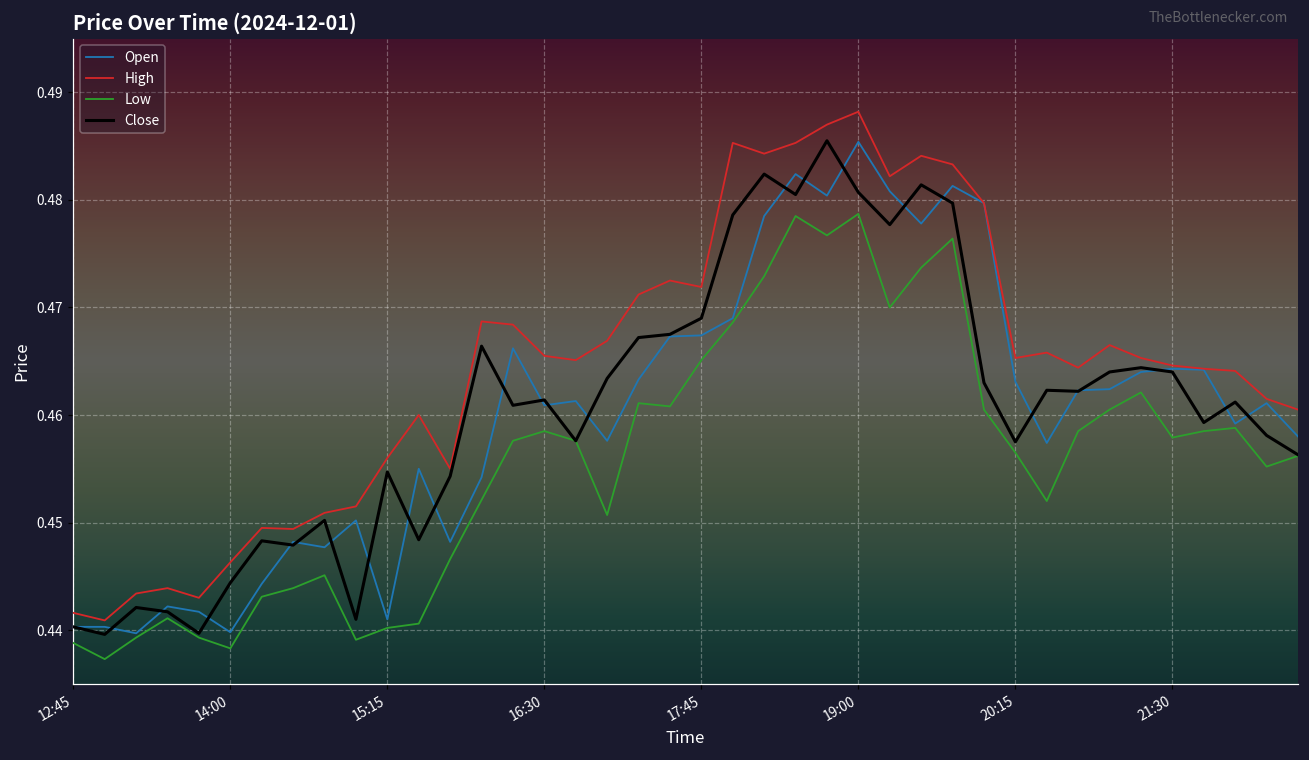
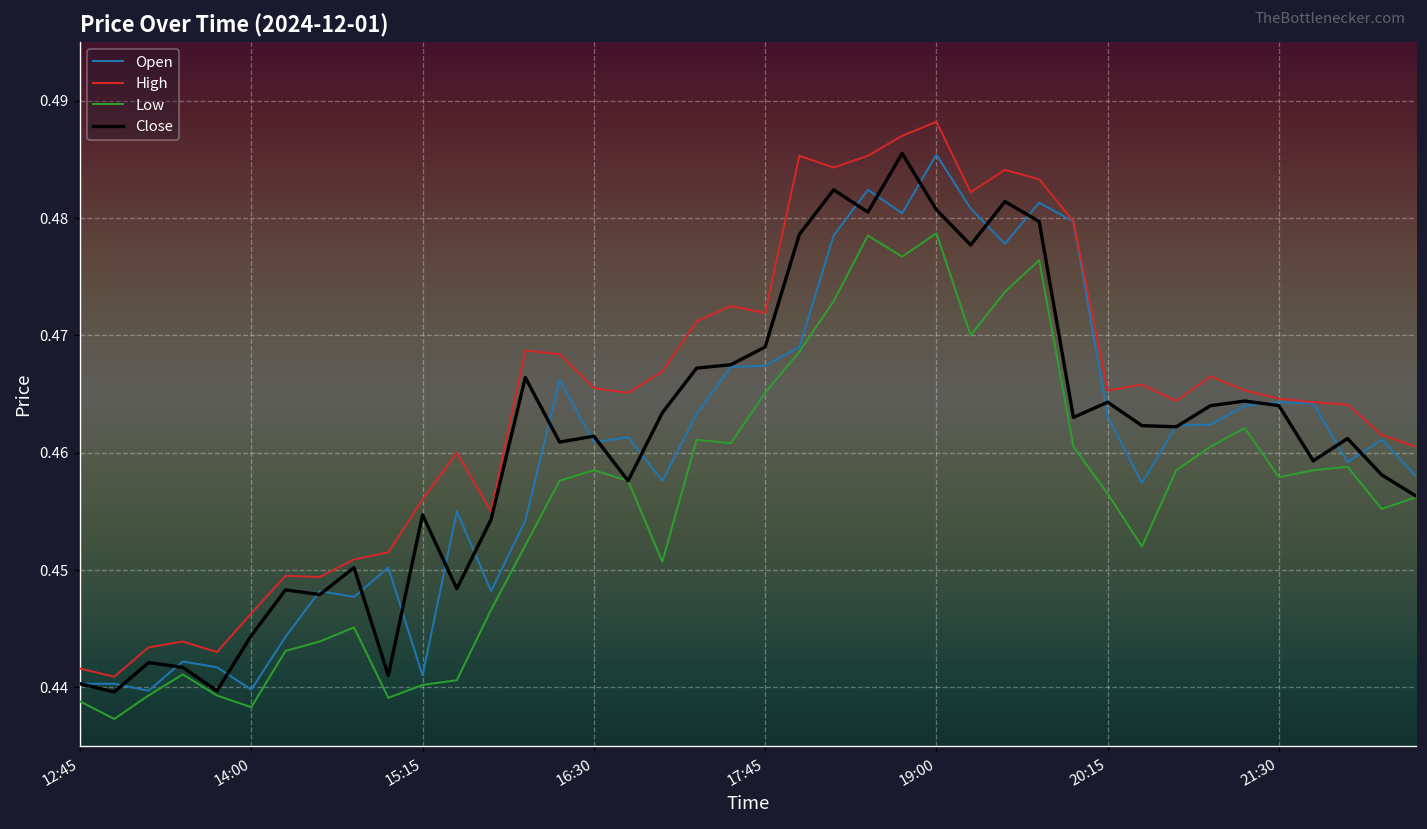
Close, 20:15: 0.458 -> 0.464
